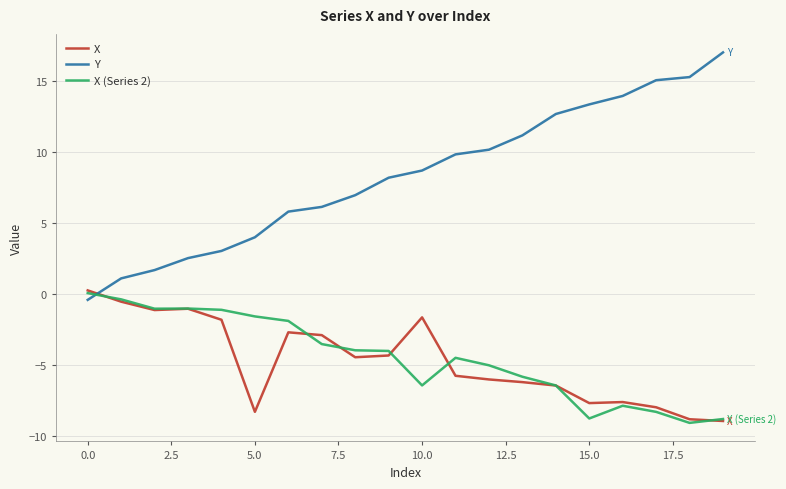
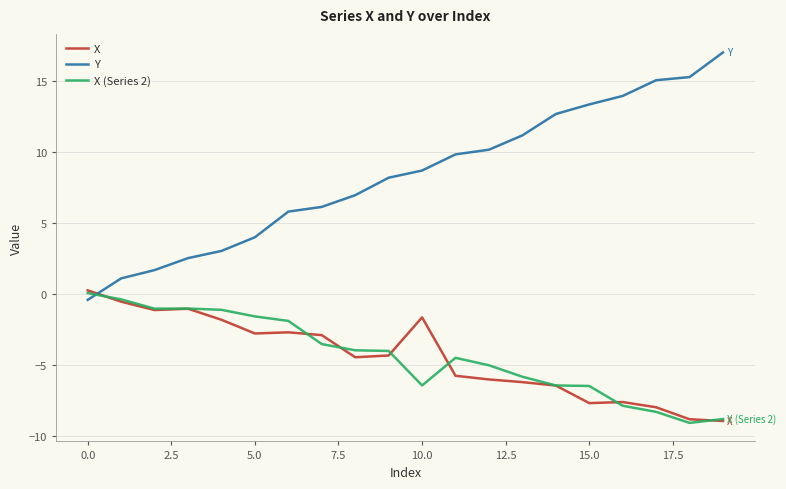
X, 5.0: -8.3 -> -2.8
X (Series 2), 15.0: -8.8 -> -6.5
